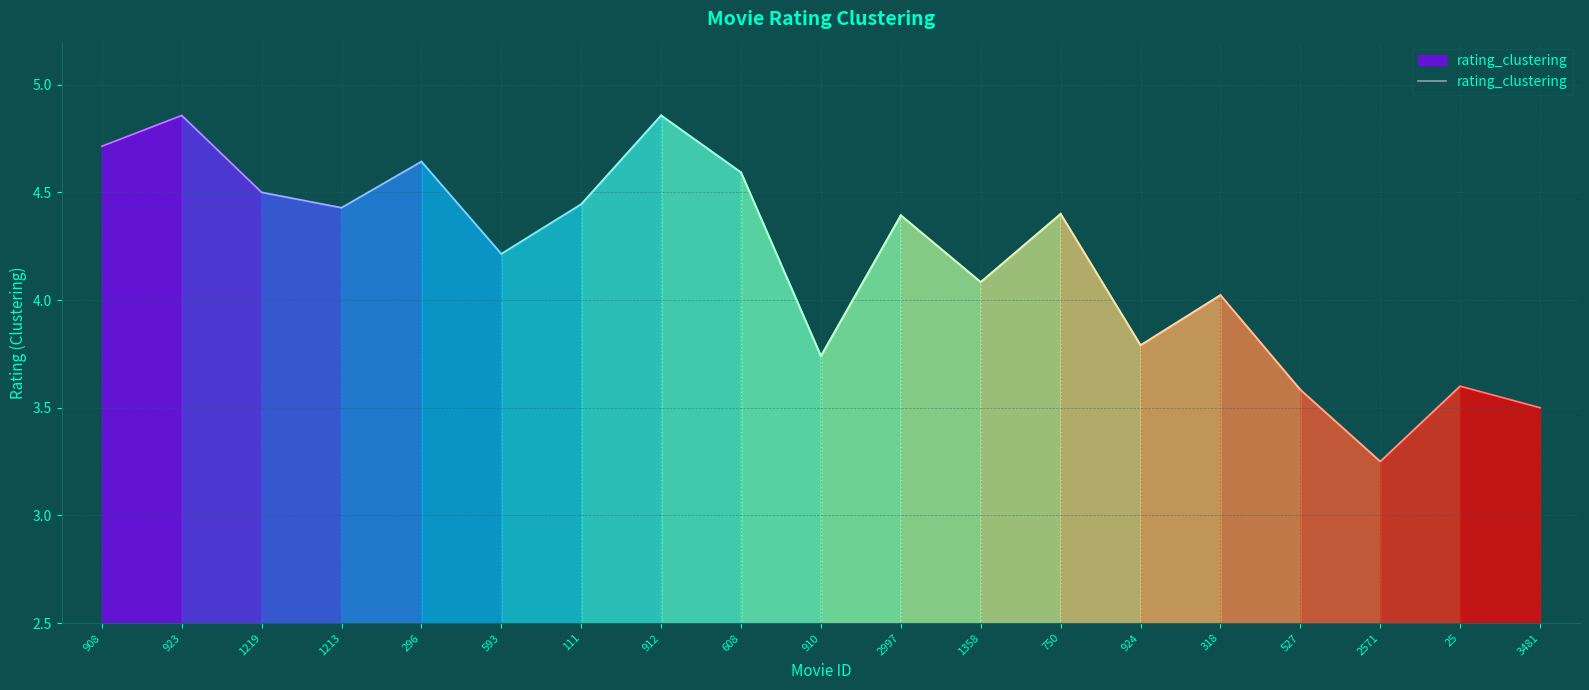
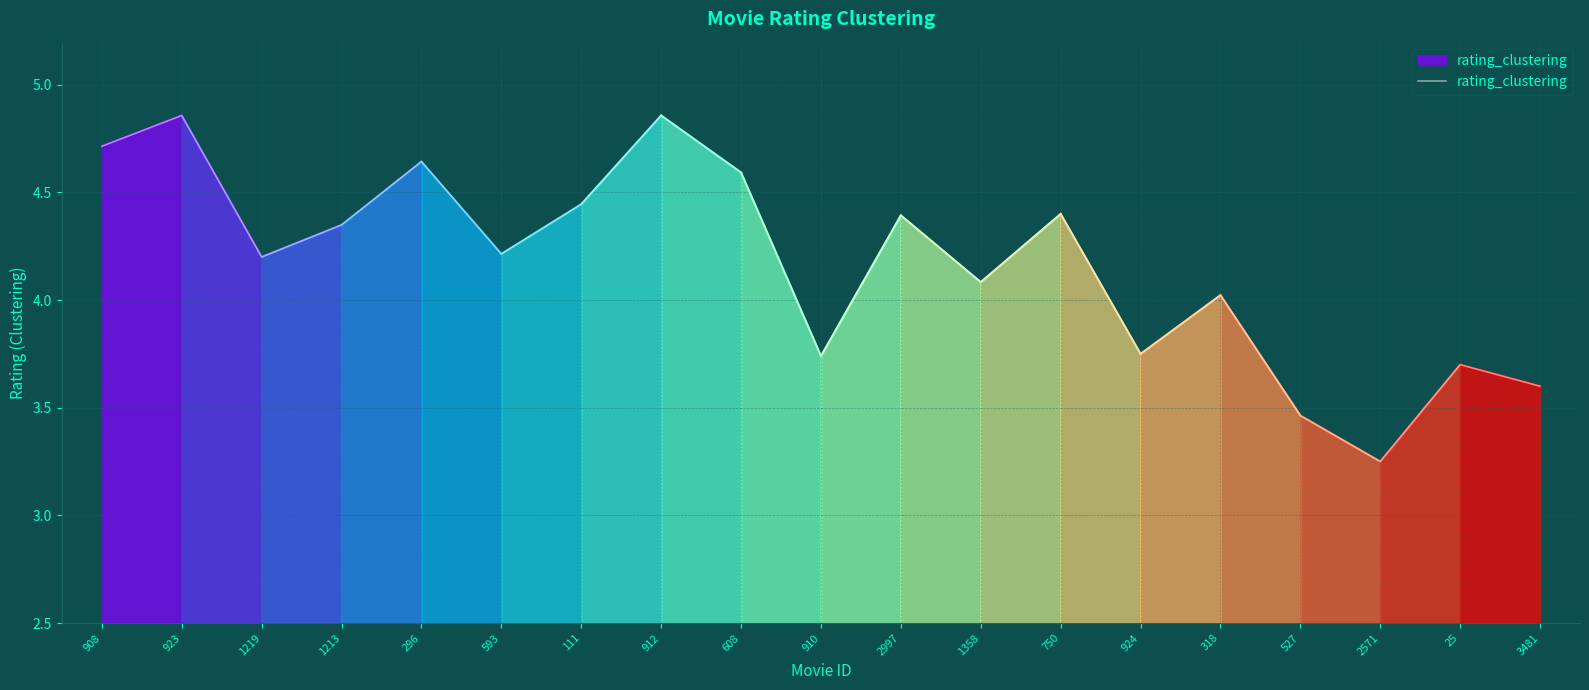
rating_clustering, 1219: 4.5 -> 4.2
rating_clustering, 1213: 4.43 -> 4.35
rating_clustering, 924: 3.79 -> 3.75
rating_clustering, 527: 3.58 -> 3.46
rating_clustering, 25: 3.6 -> 3.7
rating_clustering, 3481: 3.5 -> 3.6
